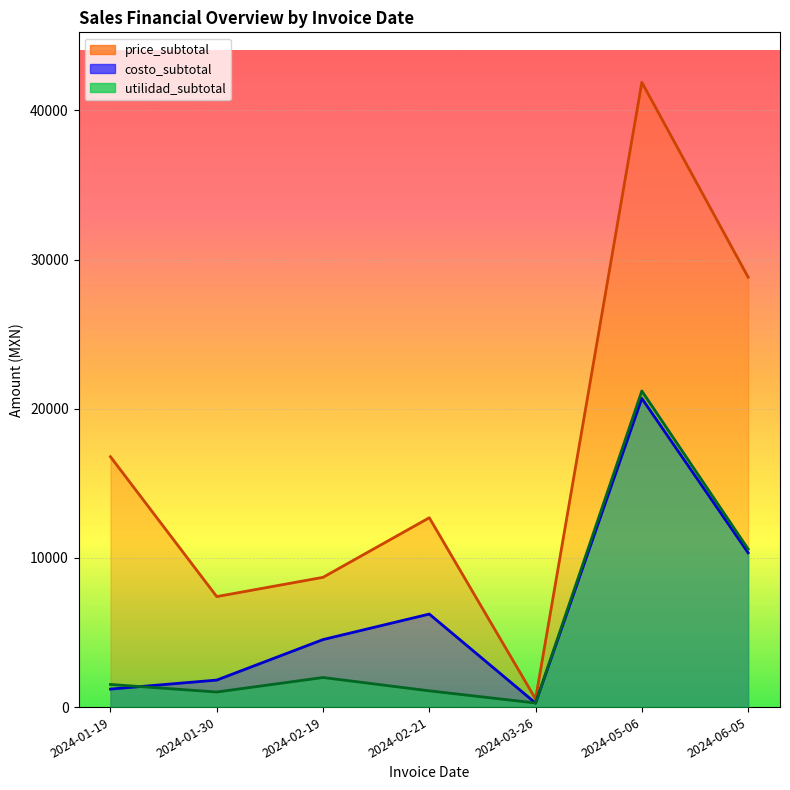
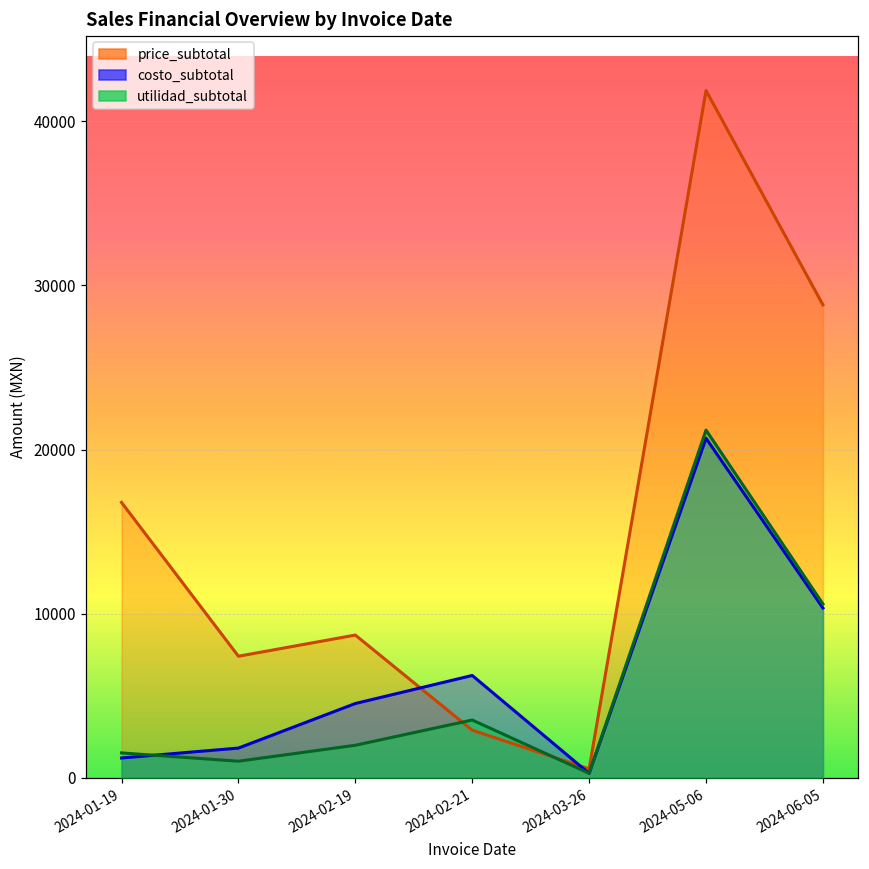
price_subtotal, 2024-02-21: 12700 -> 2900
utilidad_subtotal, 2024-02-21: 1100 -> 3500
